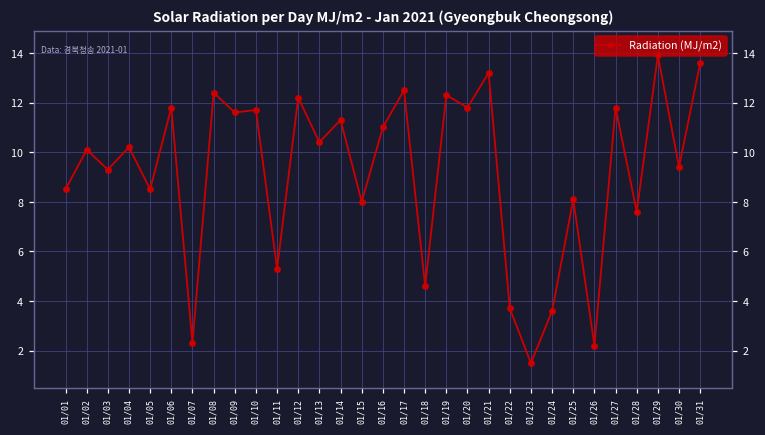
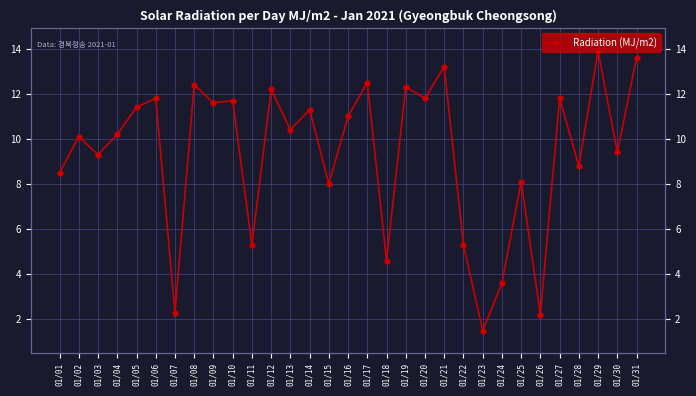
01/05: 8.5 -> 11.4
01/22: 3.7 -> 5.3
01/28: 7.6 -> 8.8
